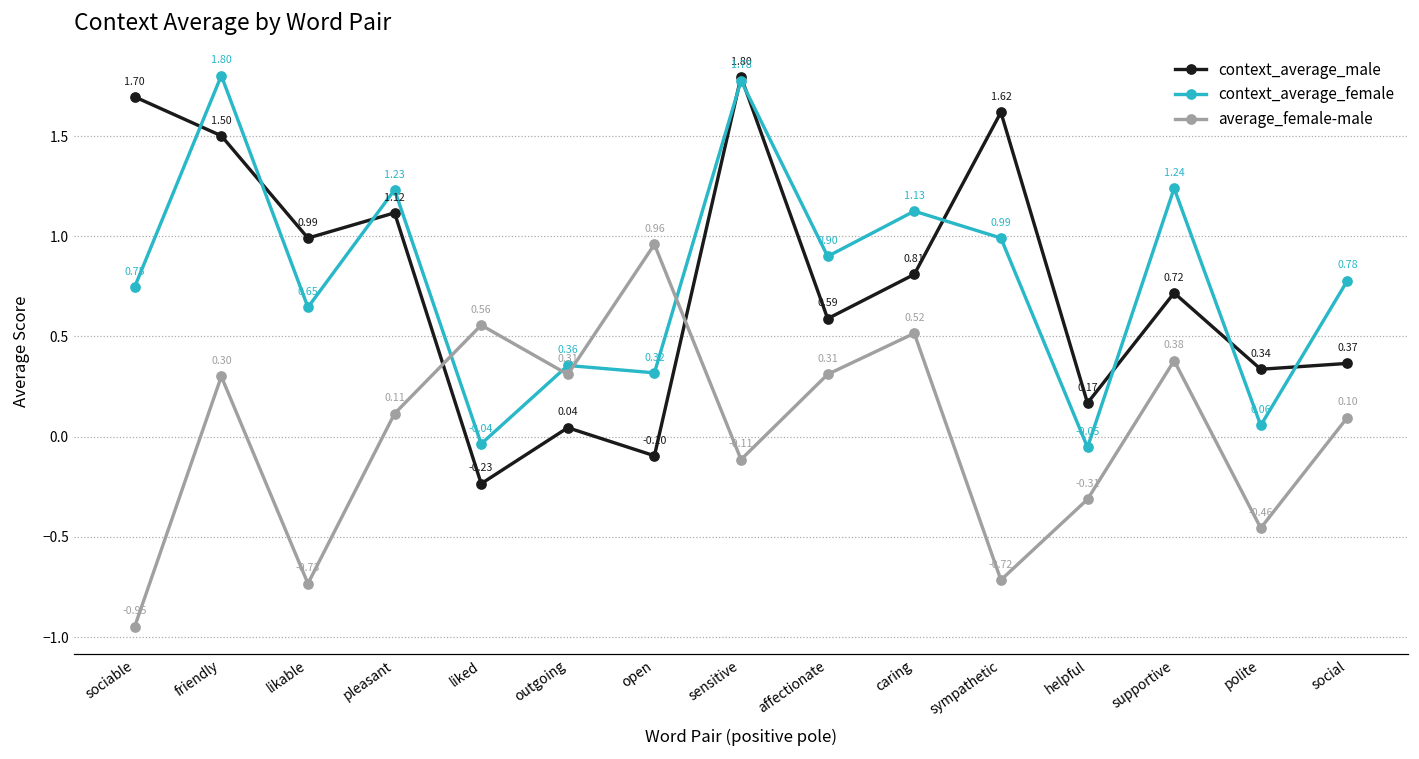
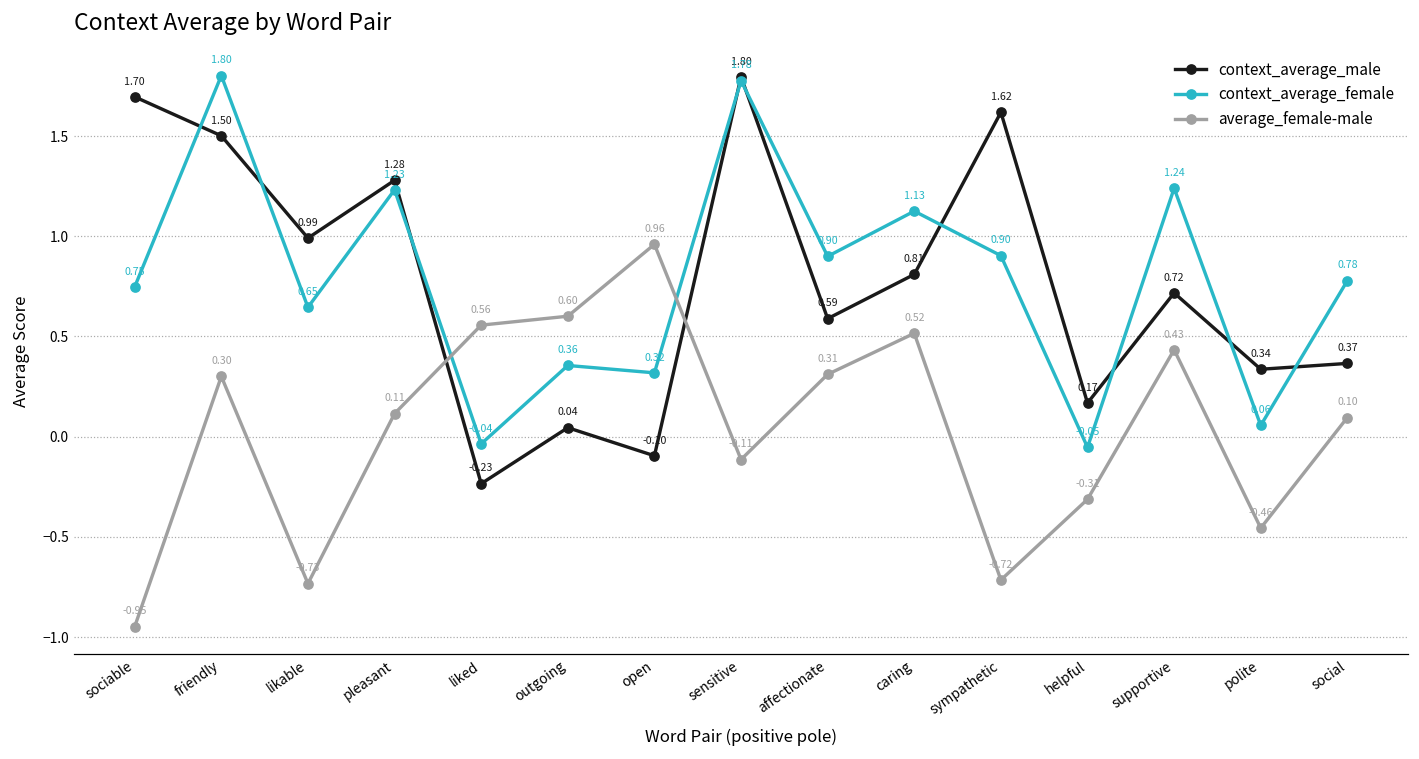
context_average_male, pleasant: 1.12 -> 1.28
average_female-male, outgoing: 0.31 -> 0.60
context_average_female, sympathetic: 0.99 -> 0.90
average_female-male, supportive: 0.38 -> 0.43
